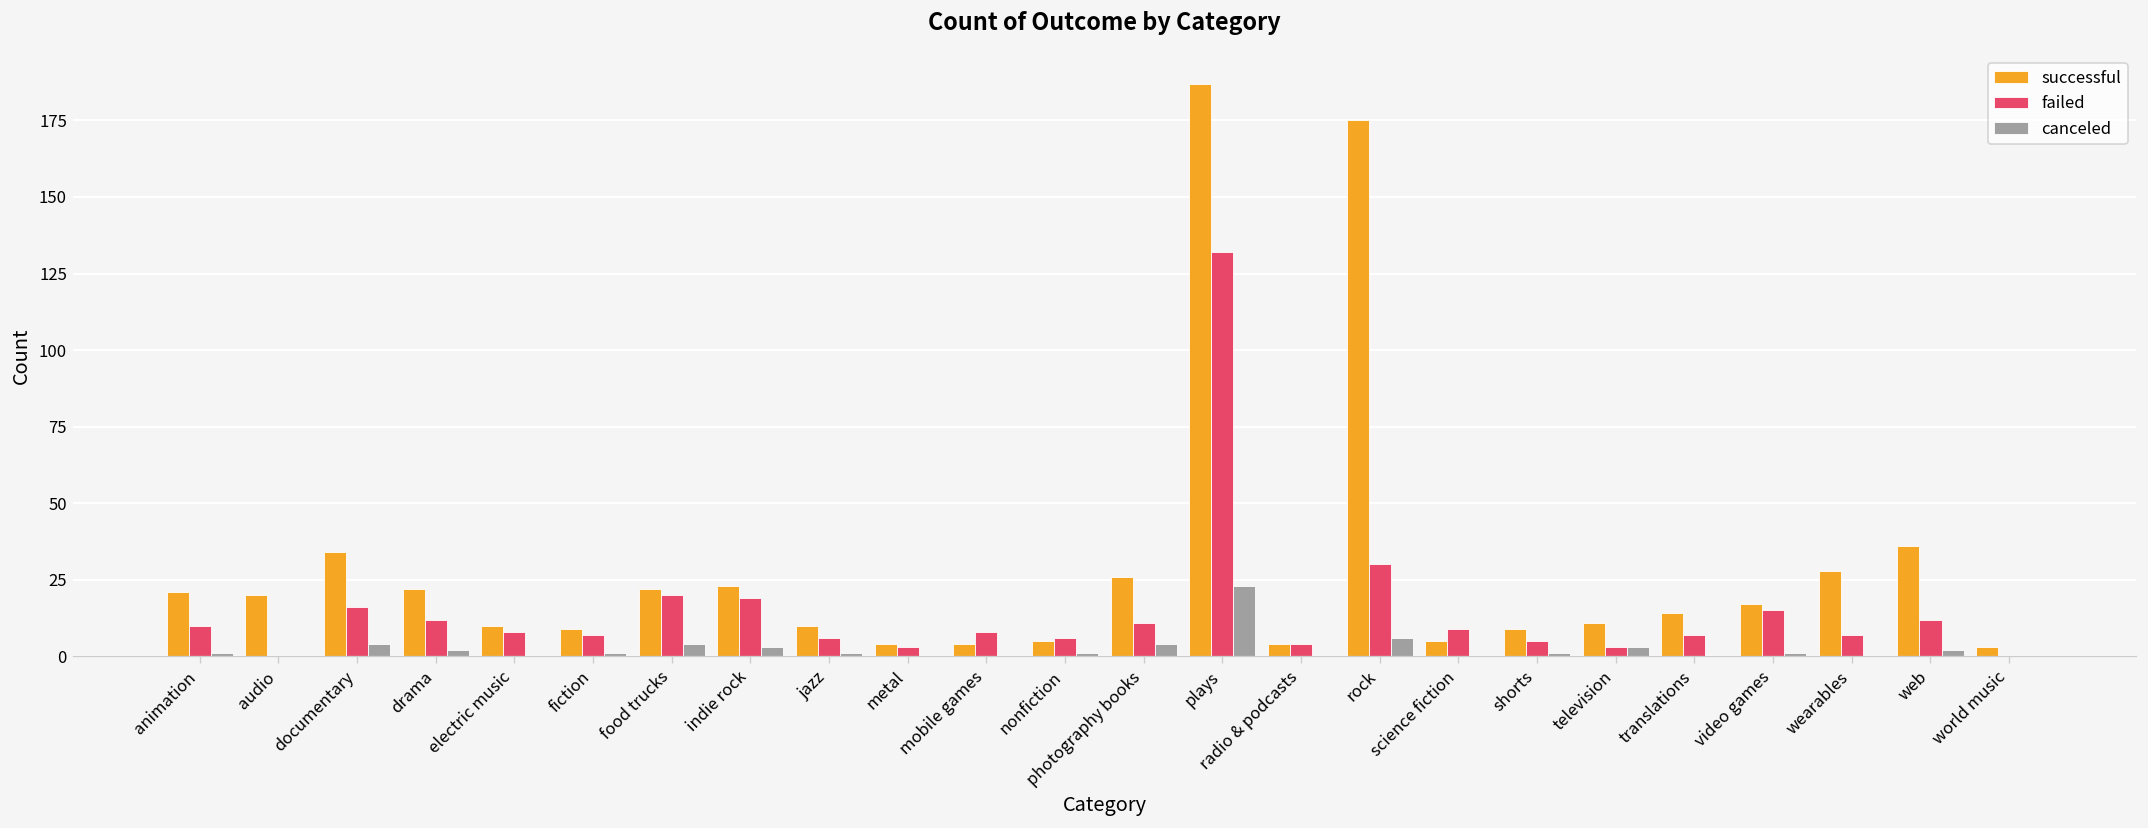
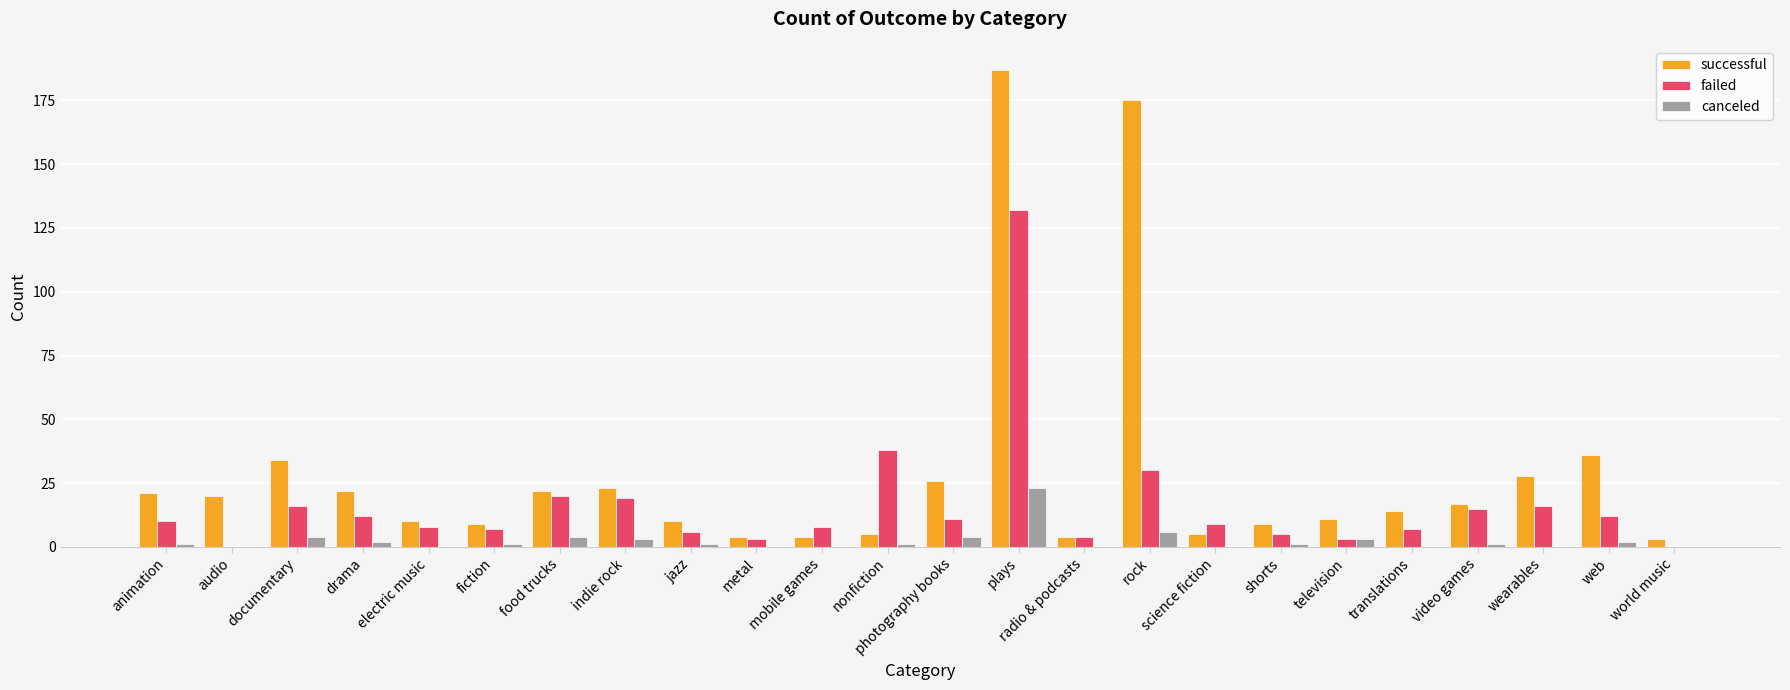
failed, nonfiction: 6 -> 38
failed, wearables: 7 -> 16
